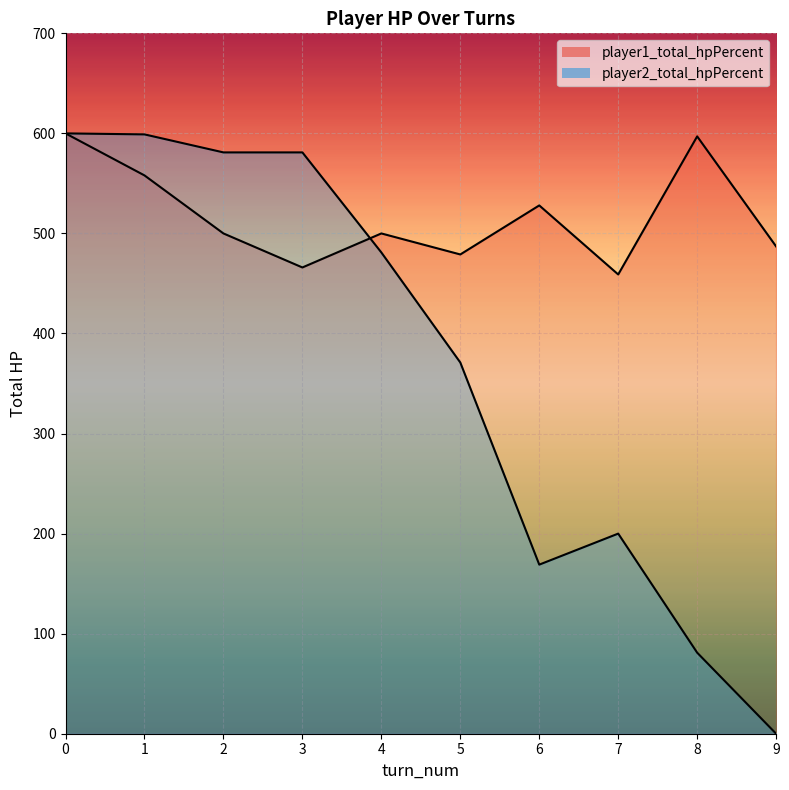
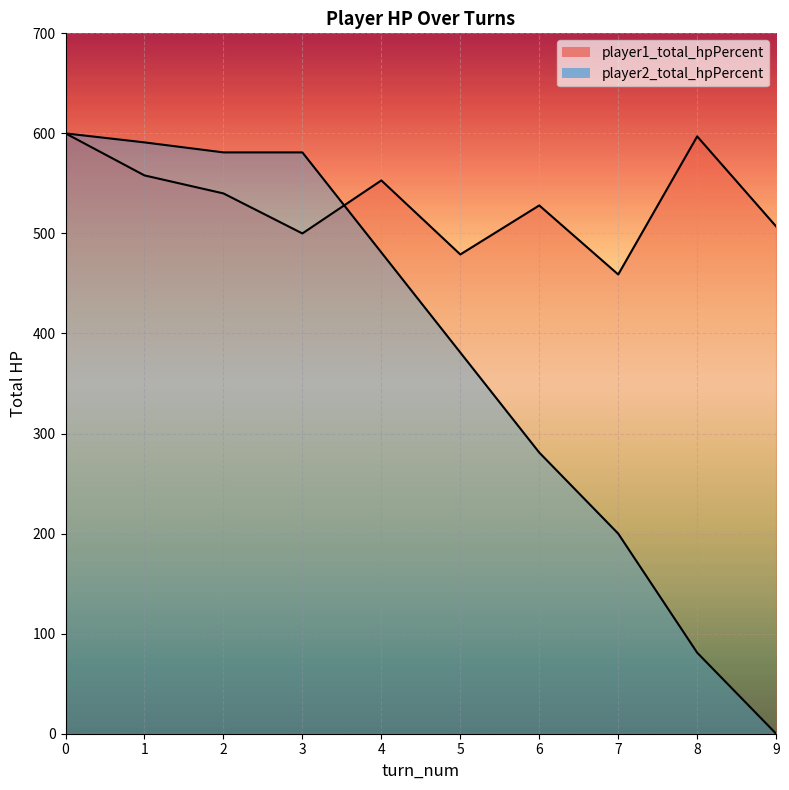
player2_total_hpPercent, 1: 599 -> 591
player1_total_hpPercent, 2: 500 -> 540
player1_total_hpPercent, 3: 466 -> 500
player1_total_hpPercent, 4: 500 -> 553
player2_total_hpPercent, 5: 371 -> 381
player2_total_hpPercent, 6: 169 -> 281
player1_total_hpPercent, 9: 487 -> 507
